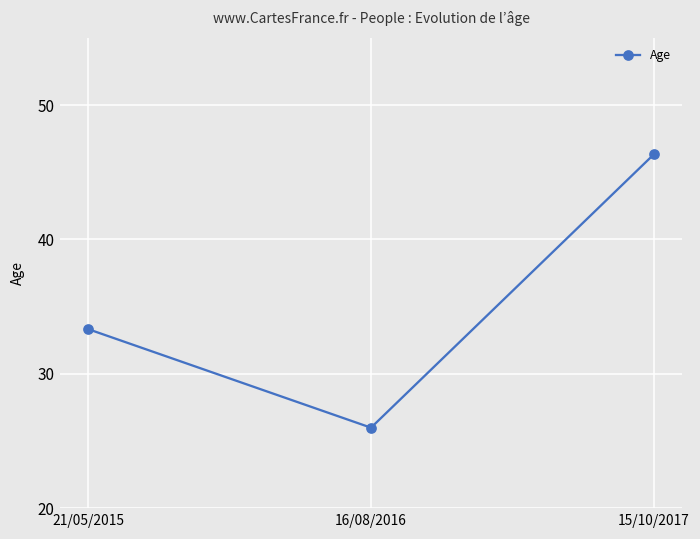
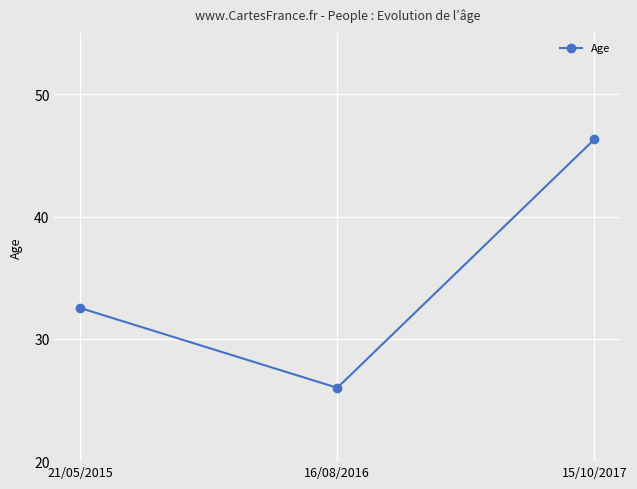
21/05/2015: 33.3 -> 32.5
